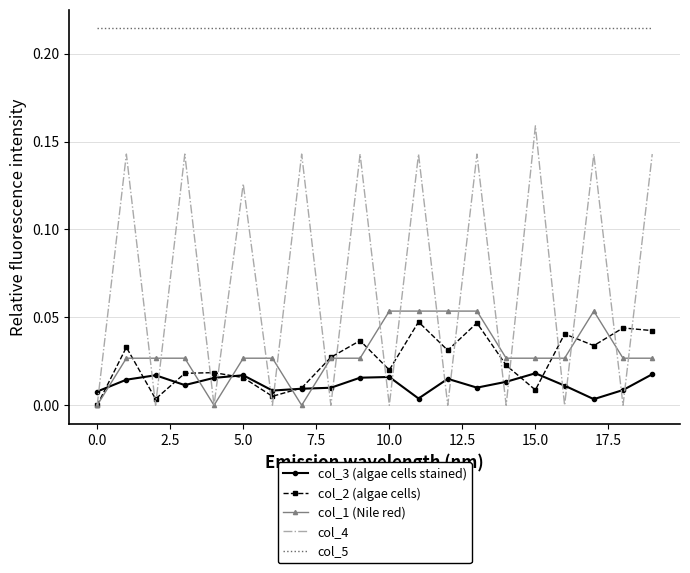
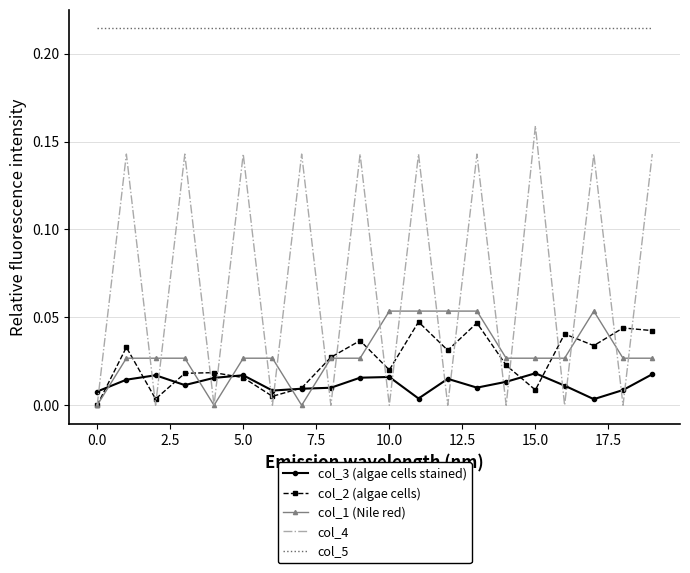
col_4, 5.0: 0.126 -> 0.143
